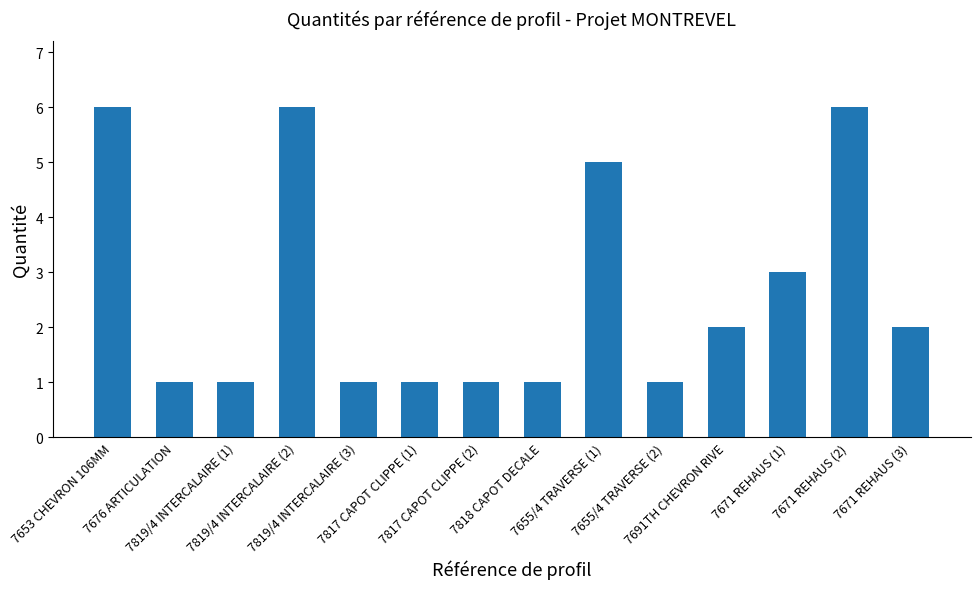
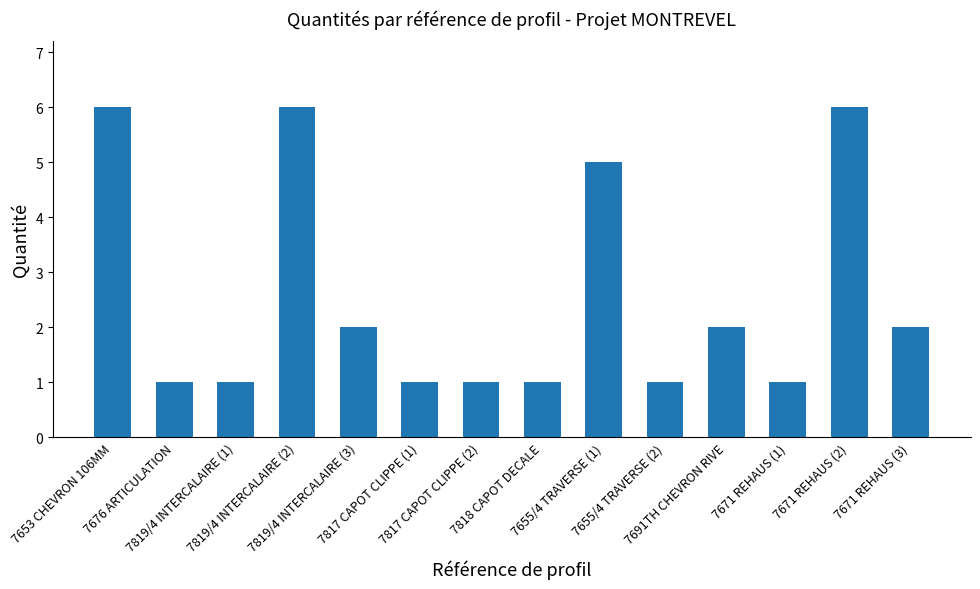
7819/4 INTERCALAIRE (3): 1 -> 2
7671 REHAUS (1): 3 -> 1
